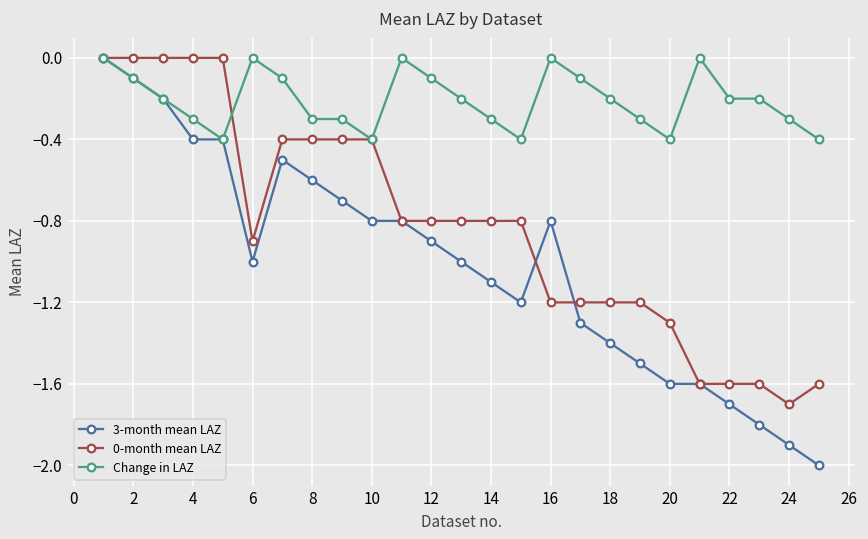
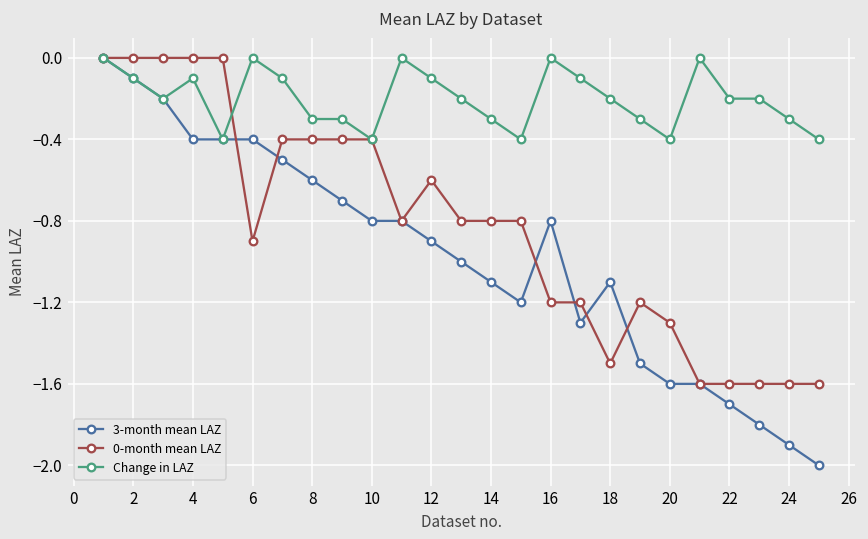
Change in LAZ, 4: -0.3 -> -0.1
3-month mean LAZ, 6: -1.0 -> -0.4
0-month mean LAZ, 12: -0.8 -> -0.6
3-month mean LAZ, 18: -1.4 -> -1.1
0-month mean LAZ, 18: -1.2 -> -1.5
0-month mean LAZ, 24: -1.7 -> -1.6
